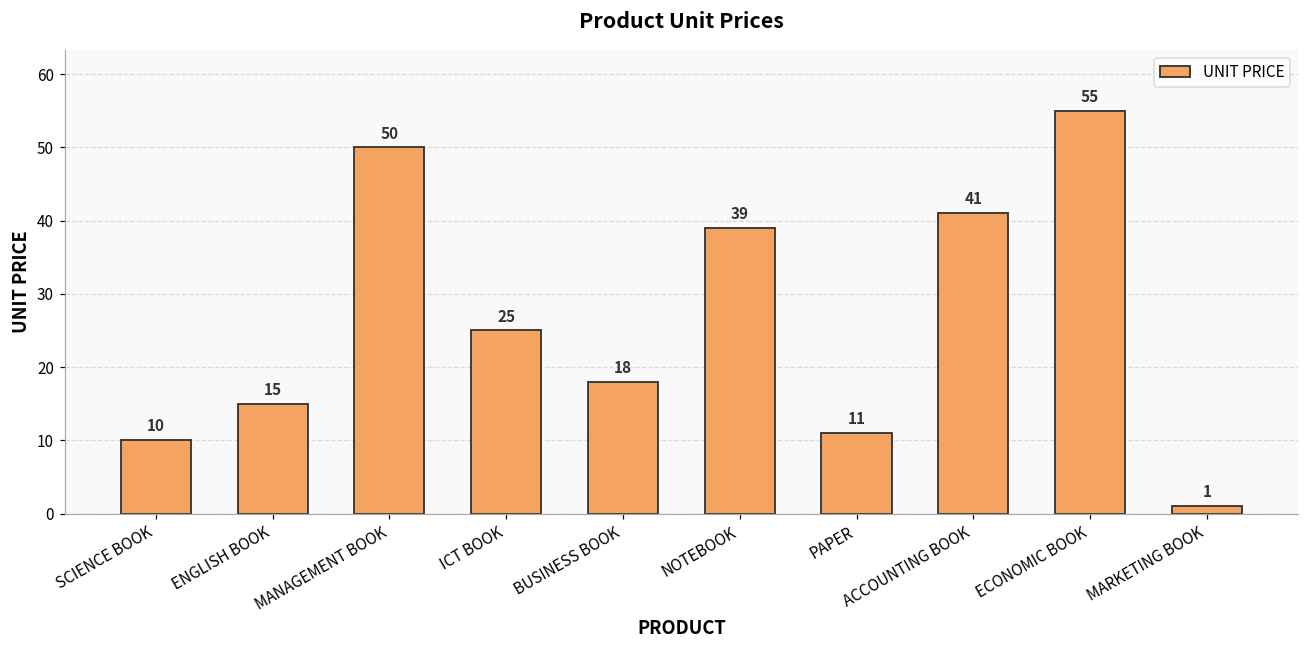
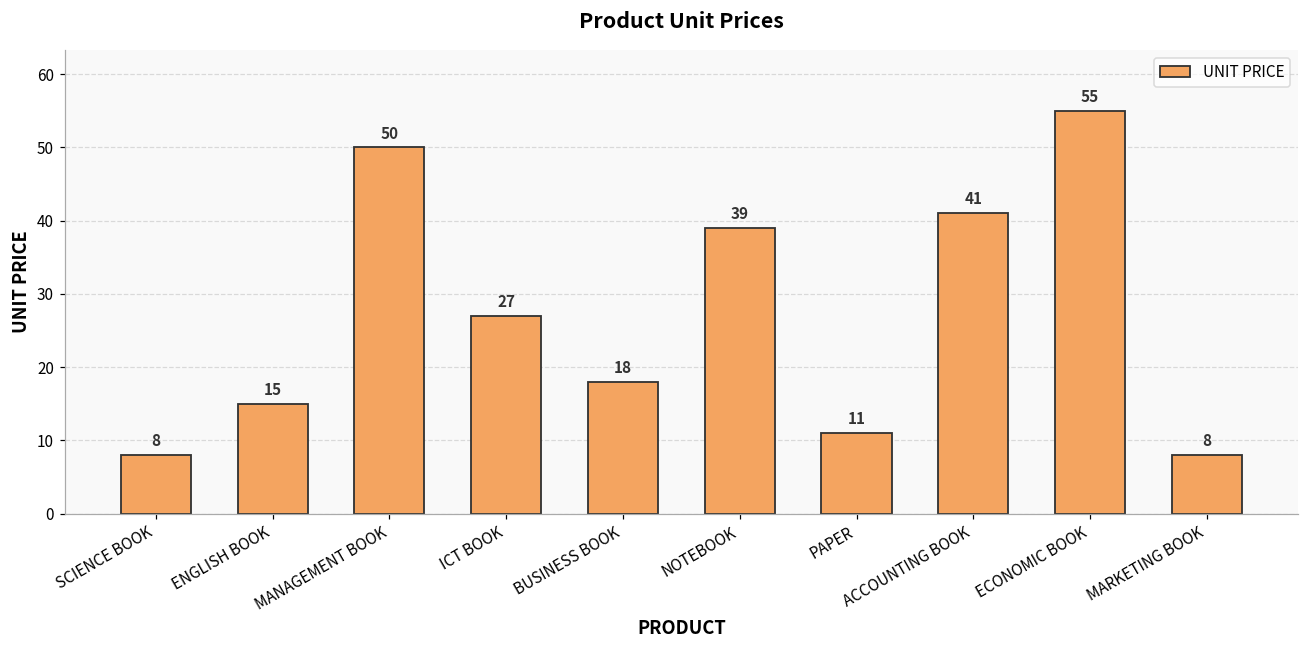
SCIENCE BOOK: 10 -> 8
ICT BOOK: 25 -> 27
MARKETING BOOK: 1 -> 8
